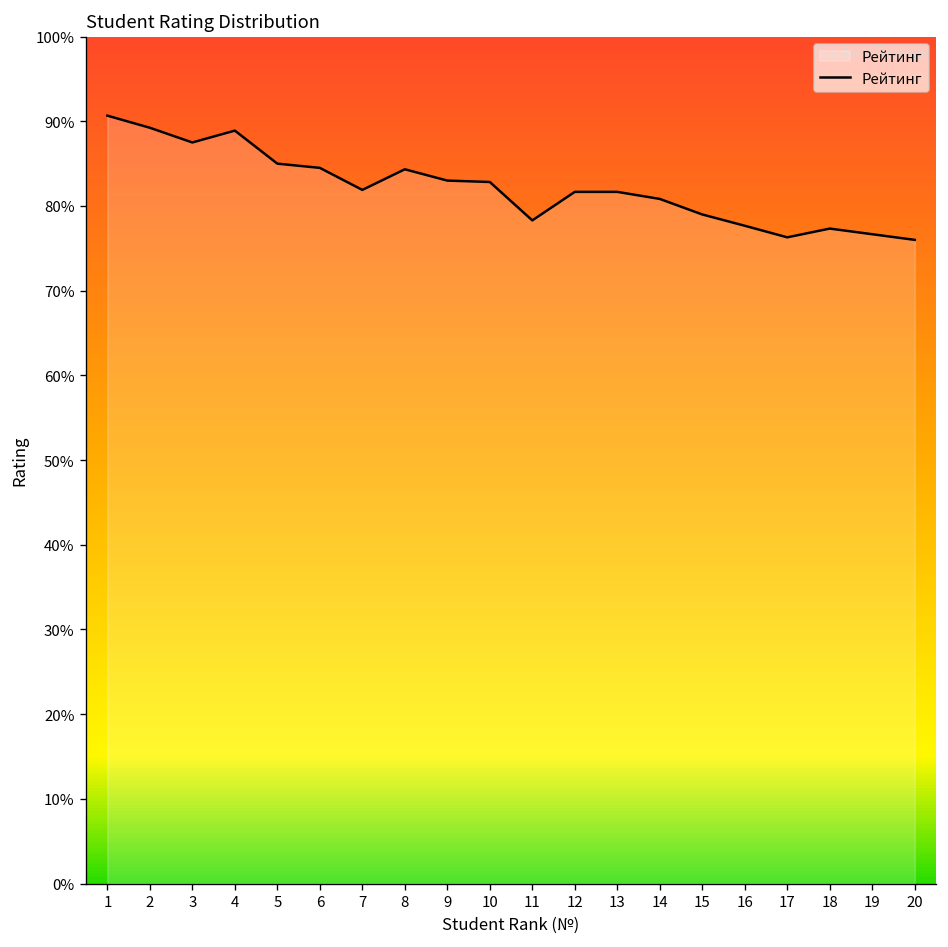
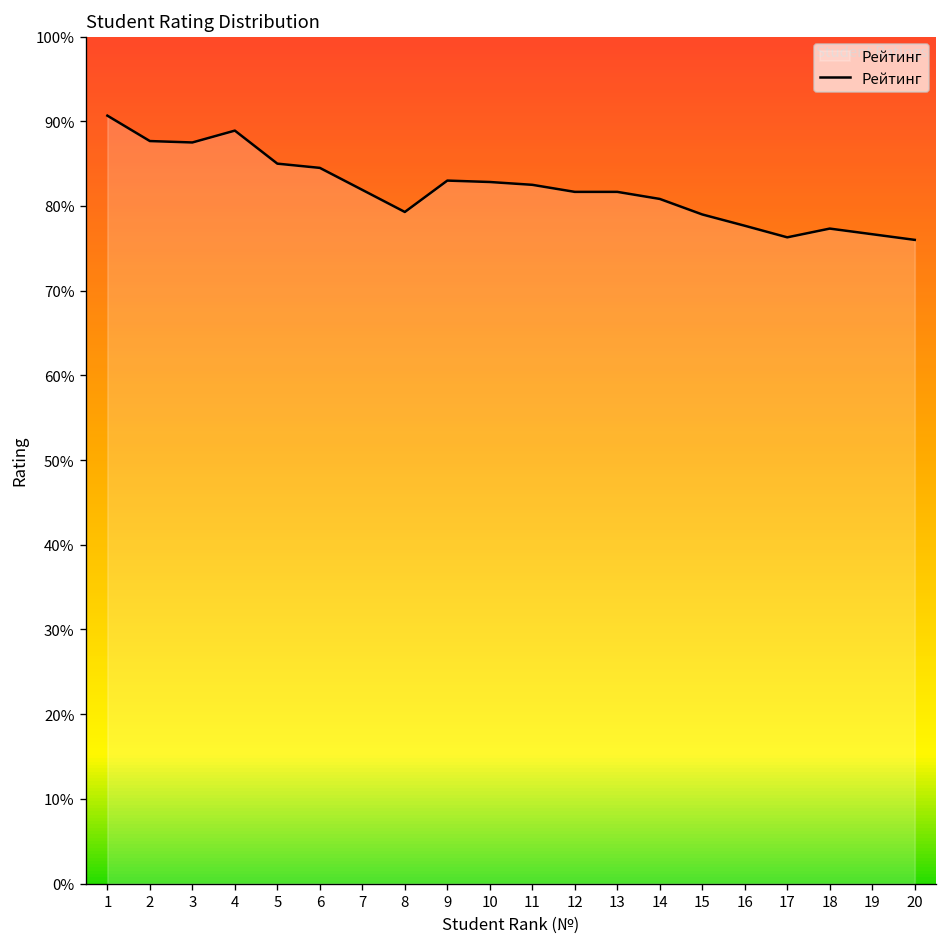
2: 89% -> 88%
8: 84% -> 79%
11: 78% -> 83%
